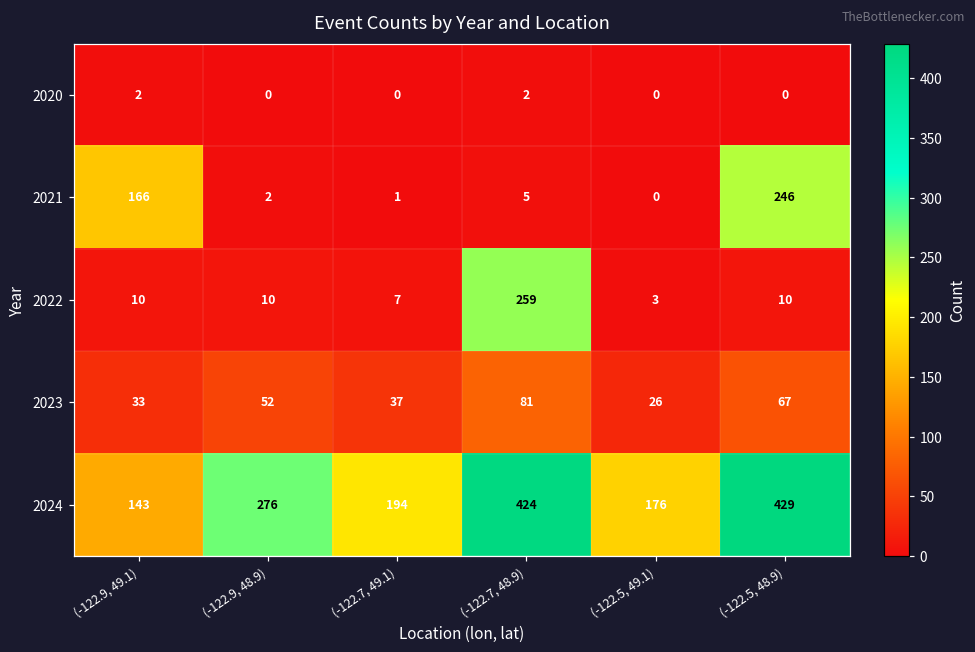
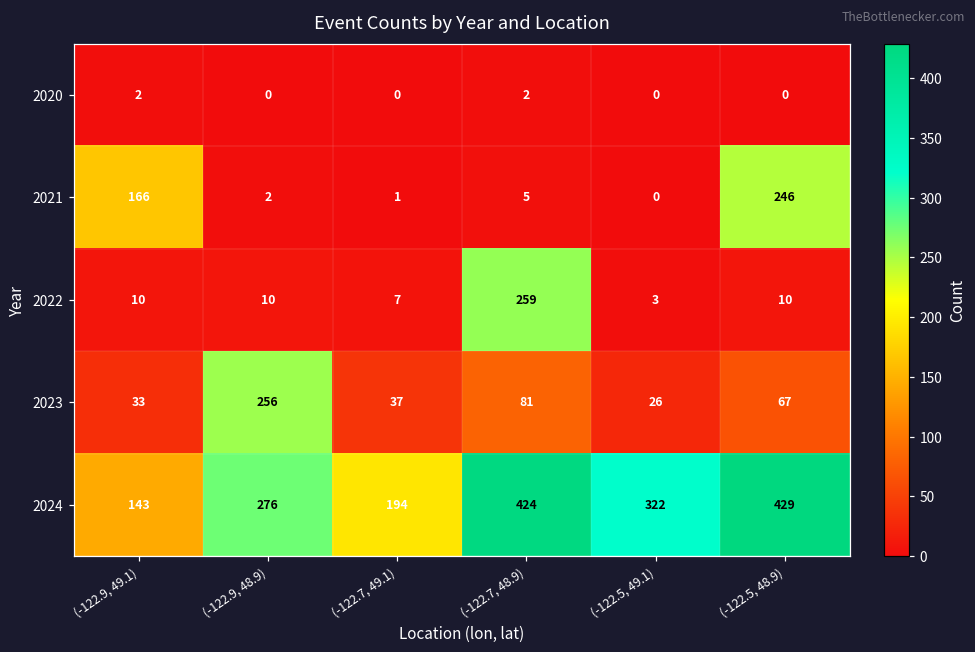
2023, (-122.9, 48.9): 52 -> 256
2024, (-122.5, 49.1): 176 -> 322
